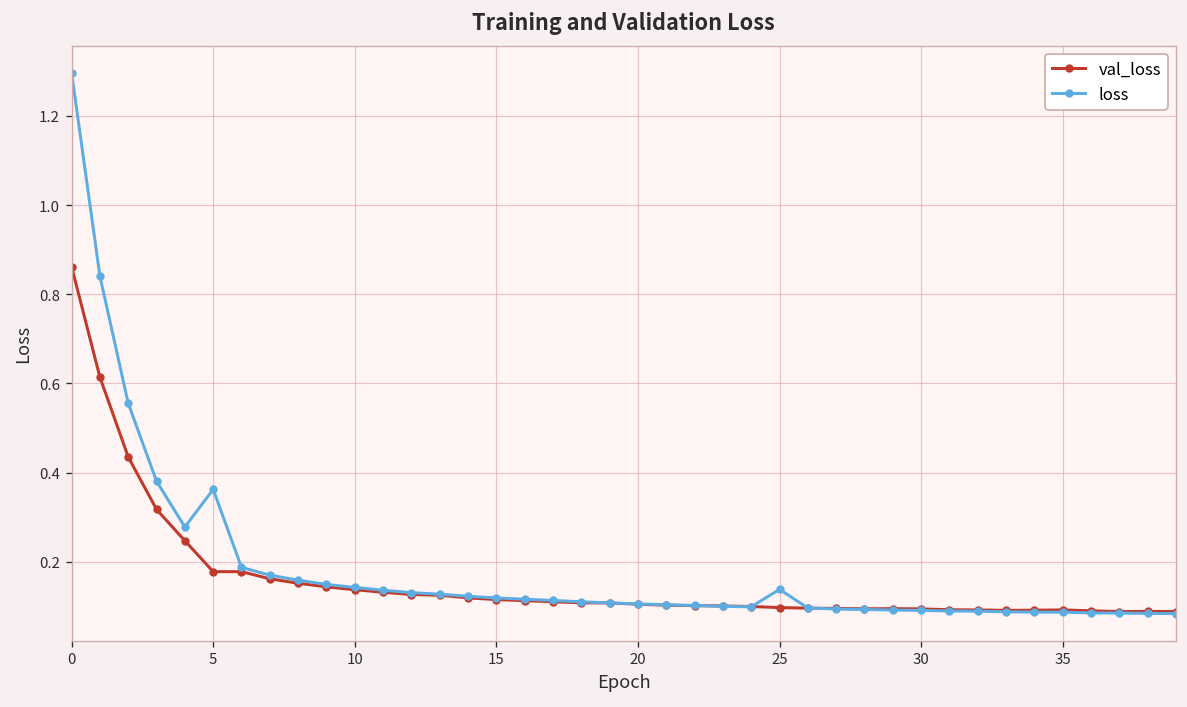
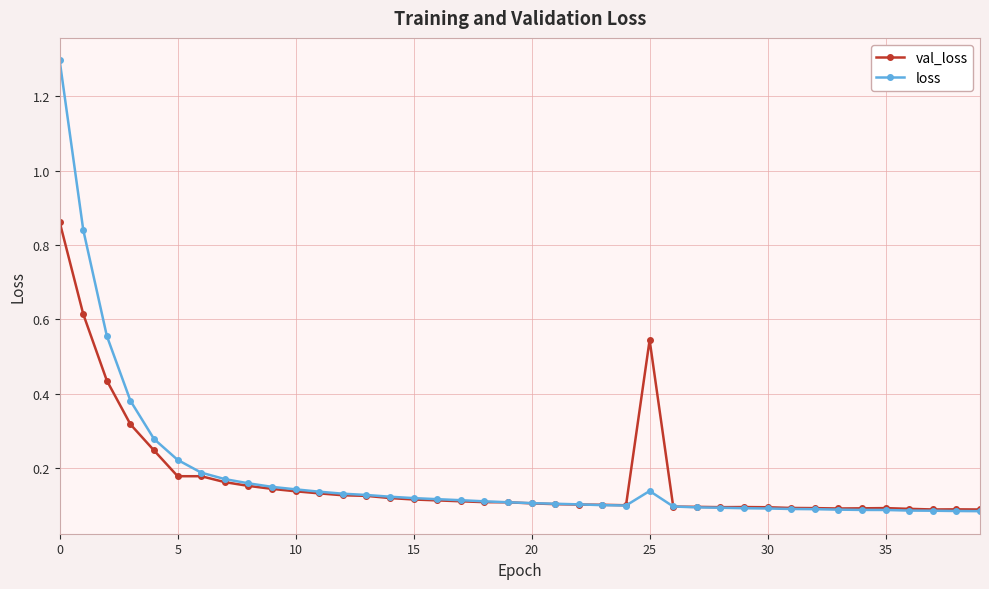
loss, 5: 0.36 -> 0.22
val_loss, 25: 0.10 -> 0.54
